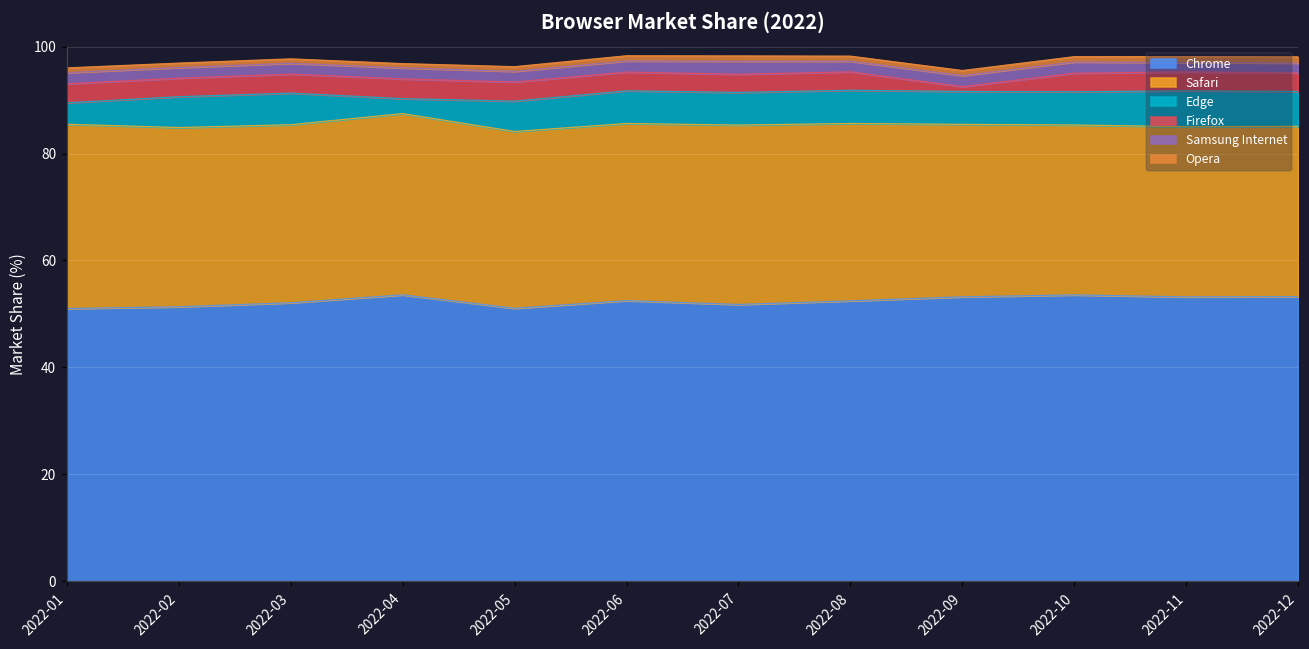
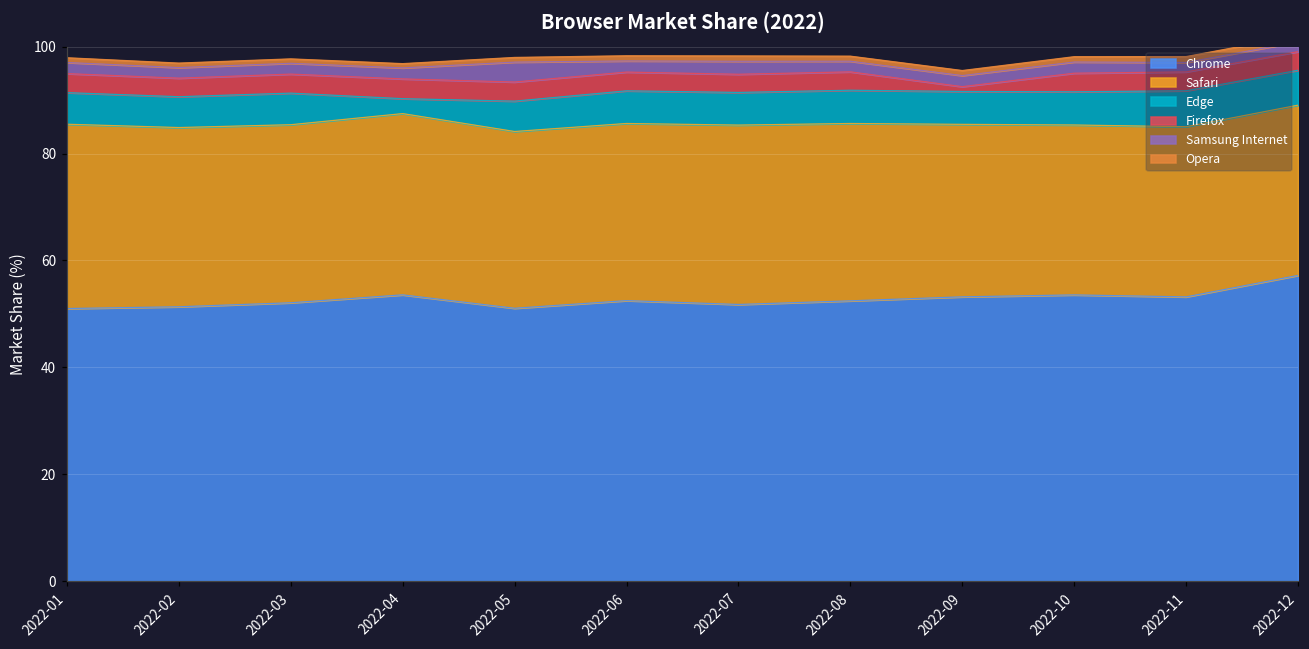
Edge, 2022-01: 4 -> 6
Samsung Internet, 2022-05: 2 -> 4
Chrome, 2022-12: 53 -> 57
